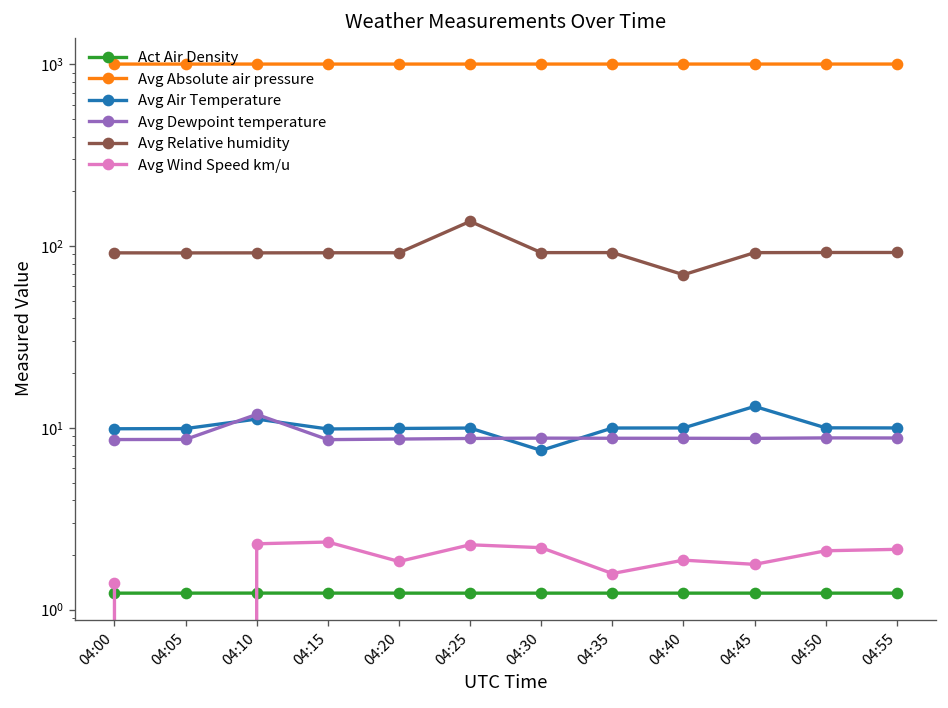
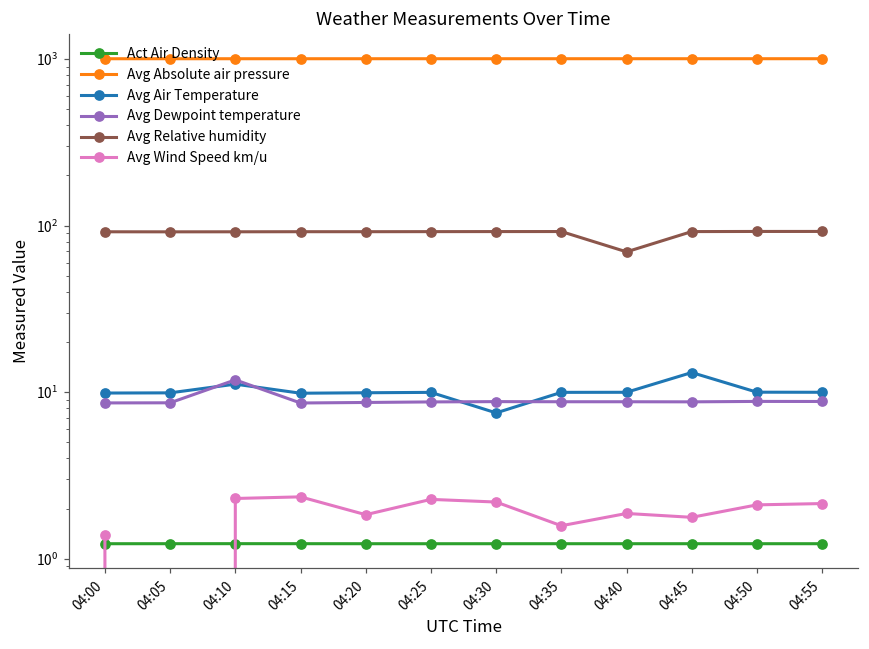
Avg Relative humidity, 04:25: 140 -> 90
